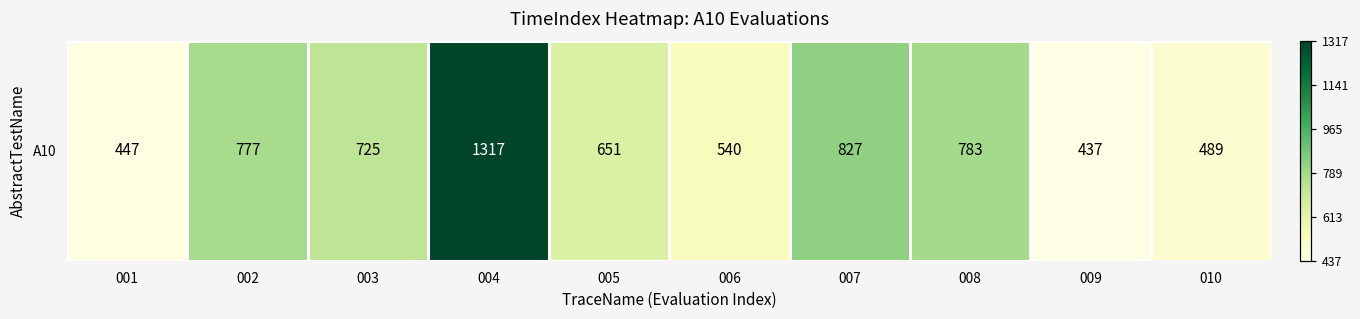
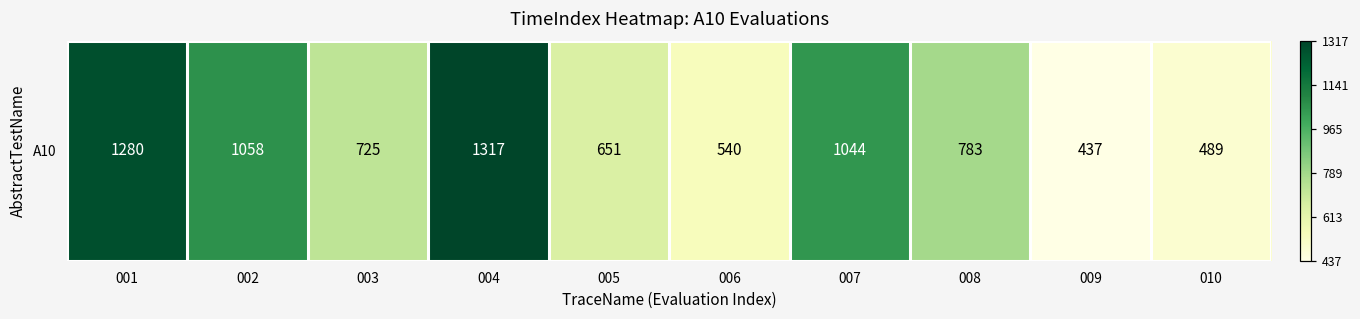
A10, 001: 447 -> 1280
A10, 002: 777 -> 1058
A10, 007: 827 -> 1044
